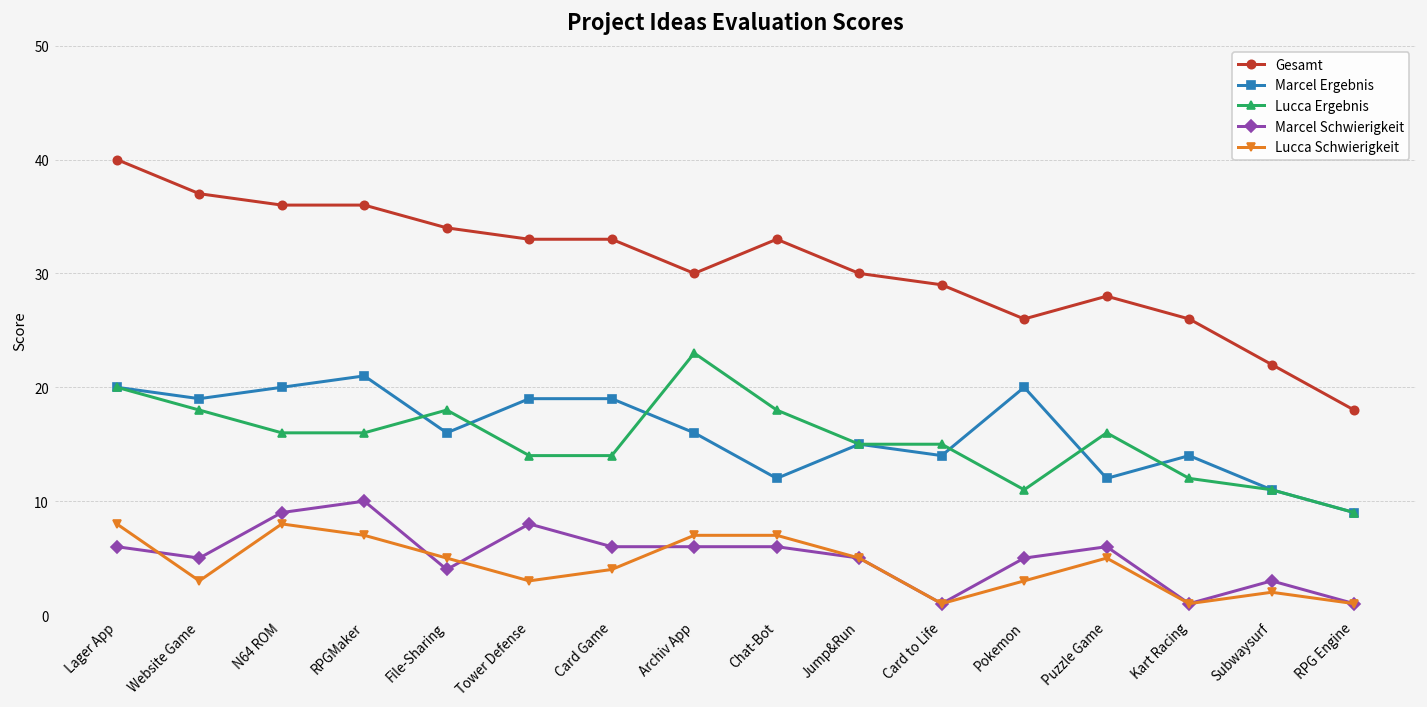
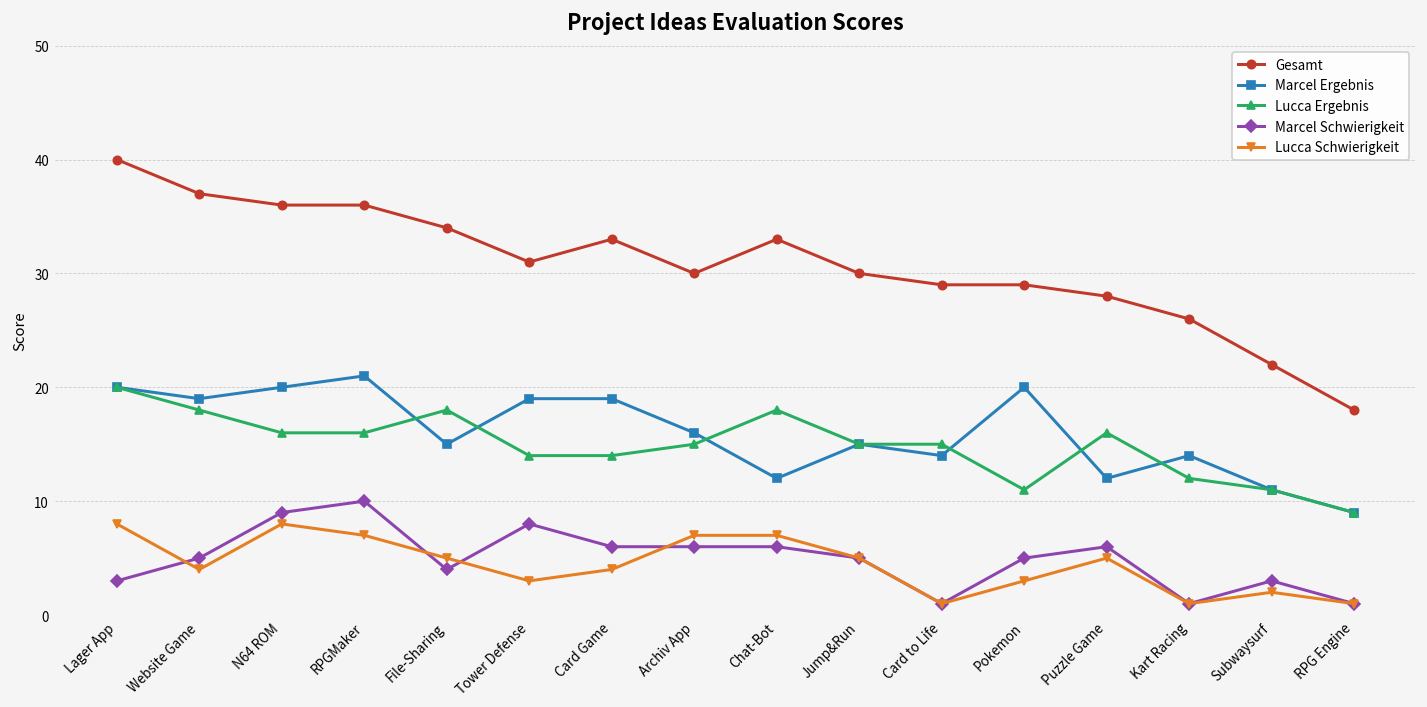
Marcel Schwierigkeit, Lager App: 6 -> 3
Lucca Schwierigkeit, Website Game: 3 -> 4
Marcel Ergebnis, File-Sharing: 16 -> 15
Gesamt, Tower Defense: 33 -> 31
Lucca Ergebnis, Archiv App: 23 -> 15
Gesamt, Pokemon: 26 -> 29
